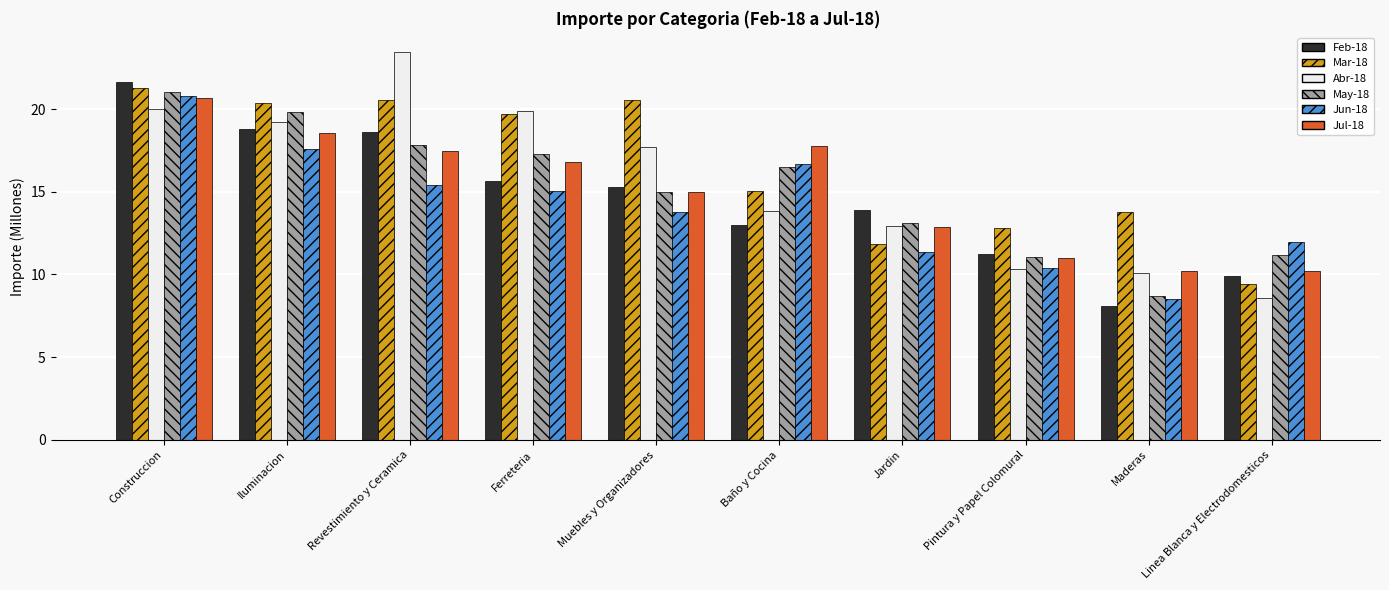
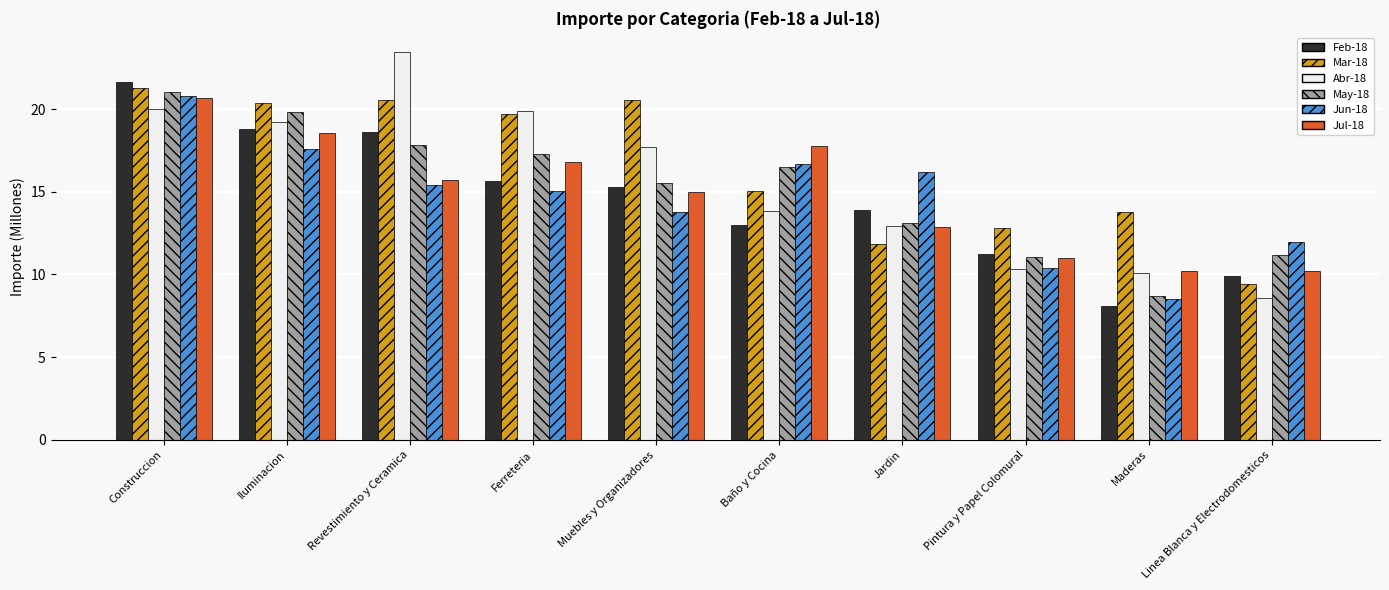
Jul-18, Revestimiento y Ceramica: 17.5 -> 15.7
May-18, Muebles y Organizadores: 15.0 -> 15.5
Jun-18, Jardin: 11.3 -> 16.2
